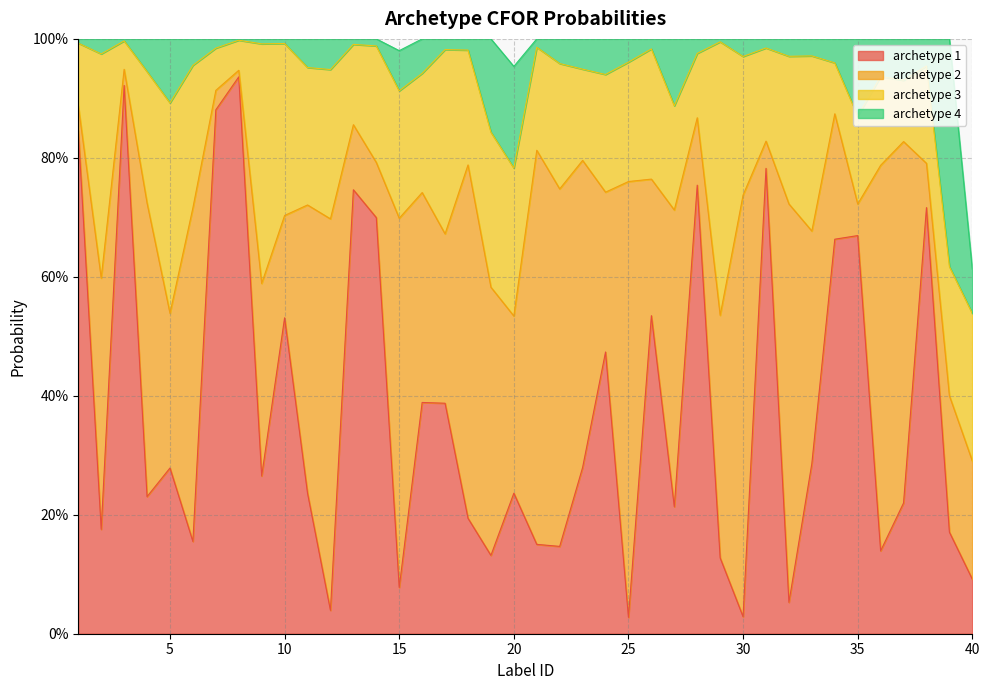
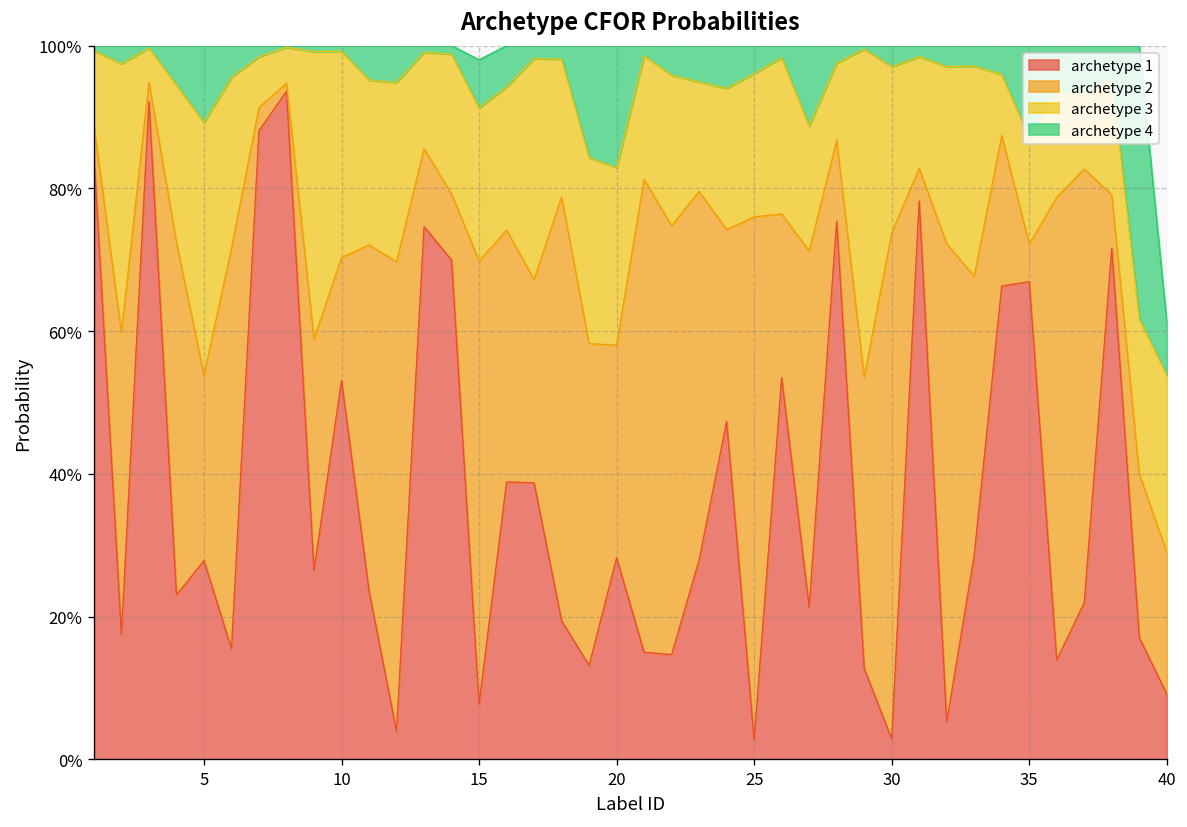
archetype 1, 20: 24% -> 28%
